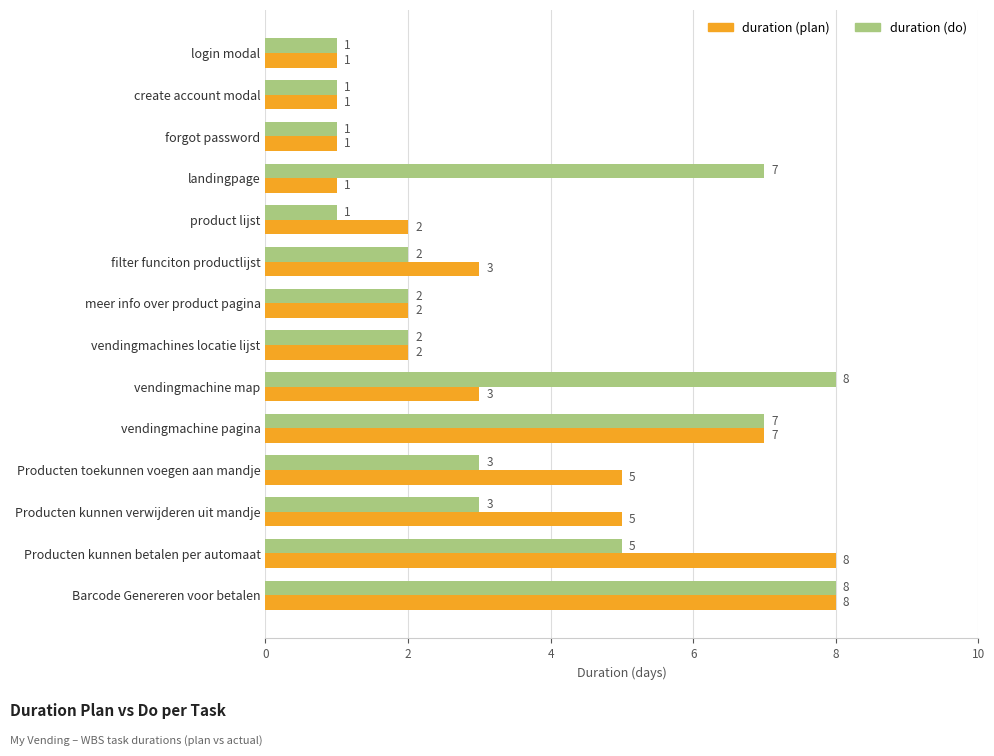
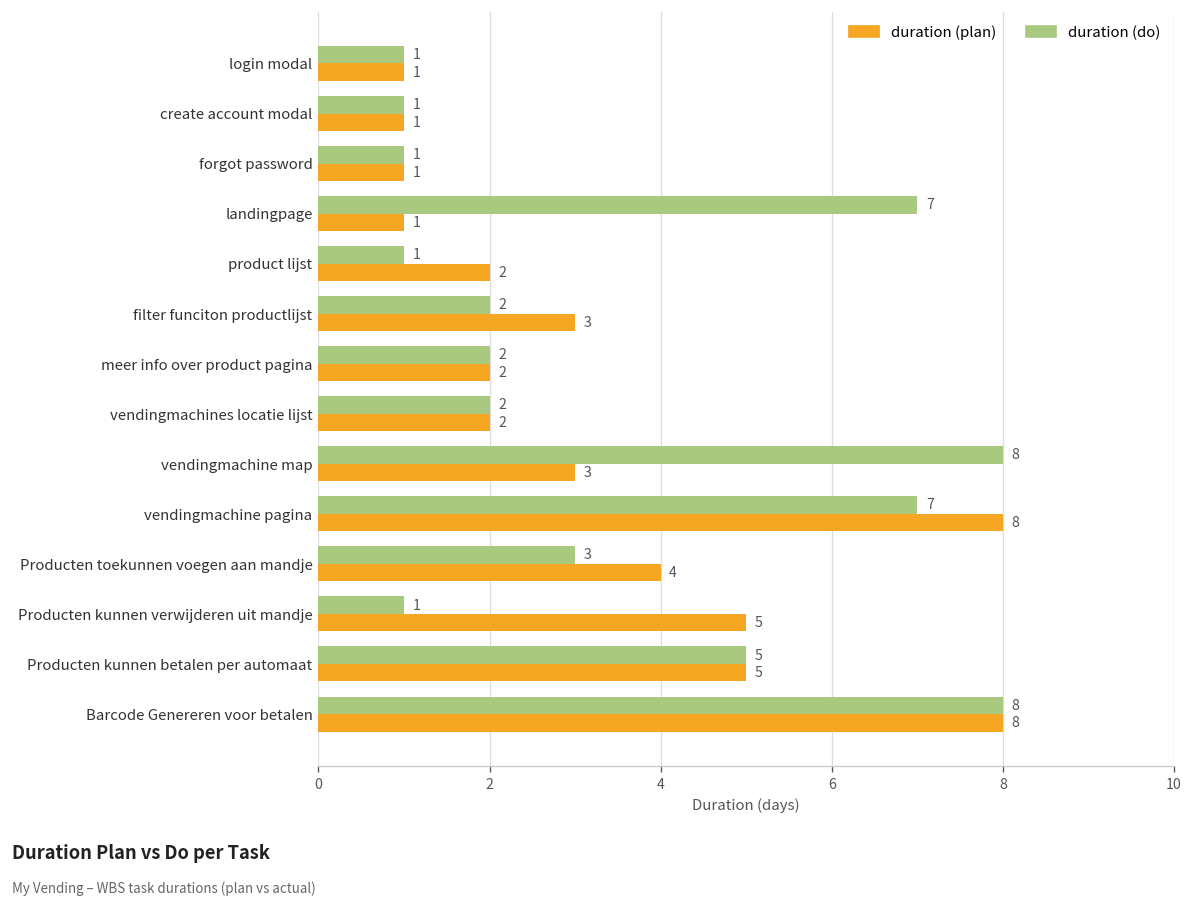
duration (plan), vendingmachine pagina: 7 -> 8
duration (plan), Producten toekunnen voegen aan mandje: 5 -> 4
duration (do), Producten kunnen verwijderen uit mandje: 3 -> 1
duration (plan), Producten kunnen betalen per automaat: 8 -> 5
